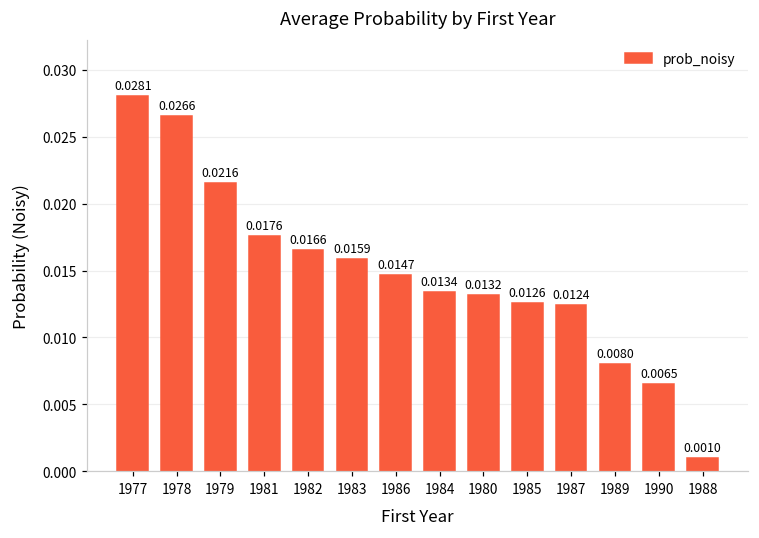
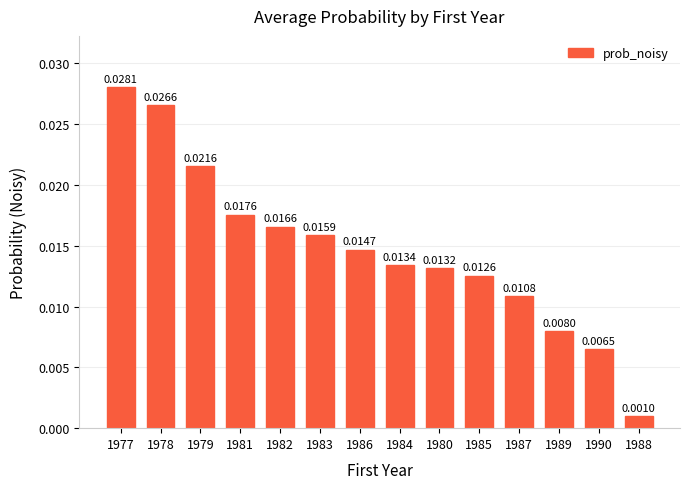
1987: 0.0124 -> 0.0108
